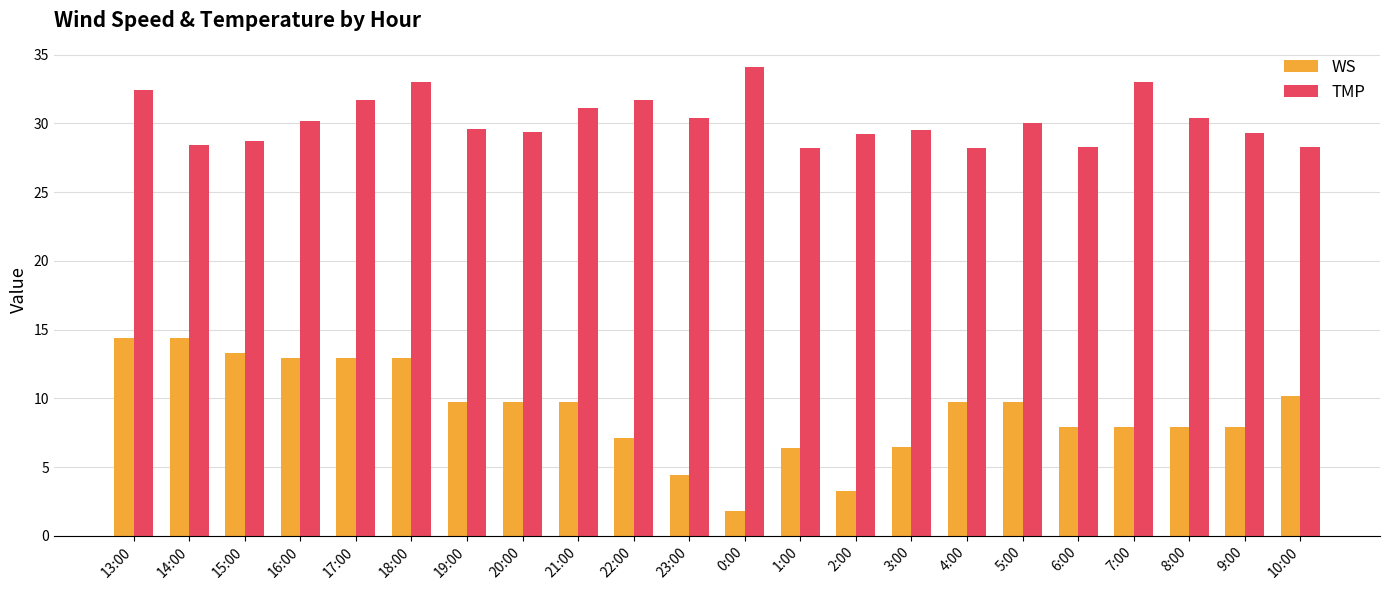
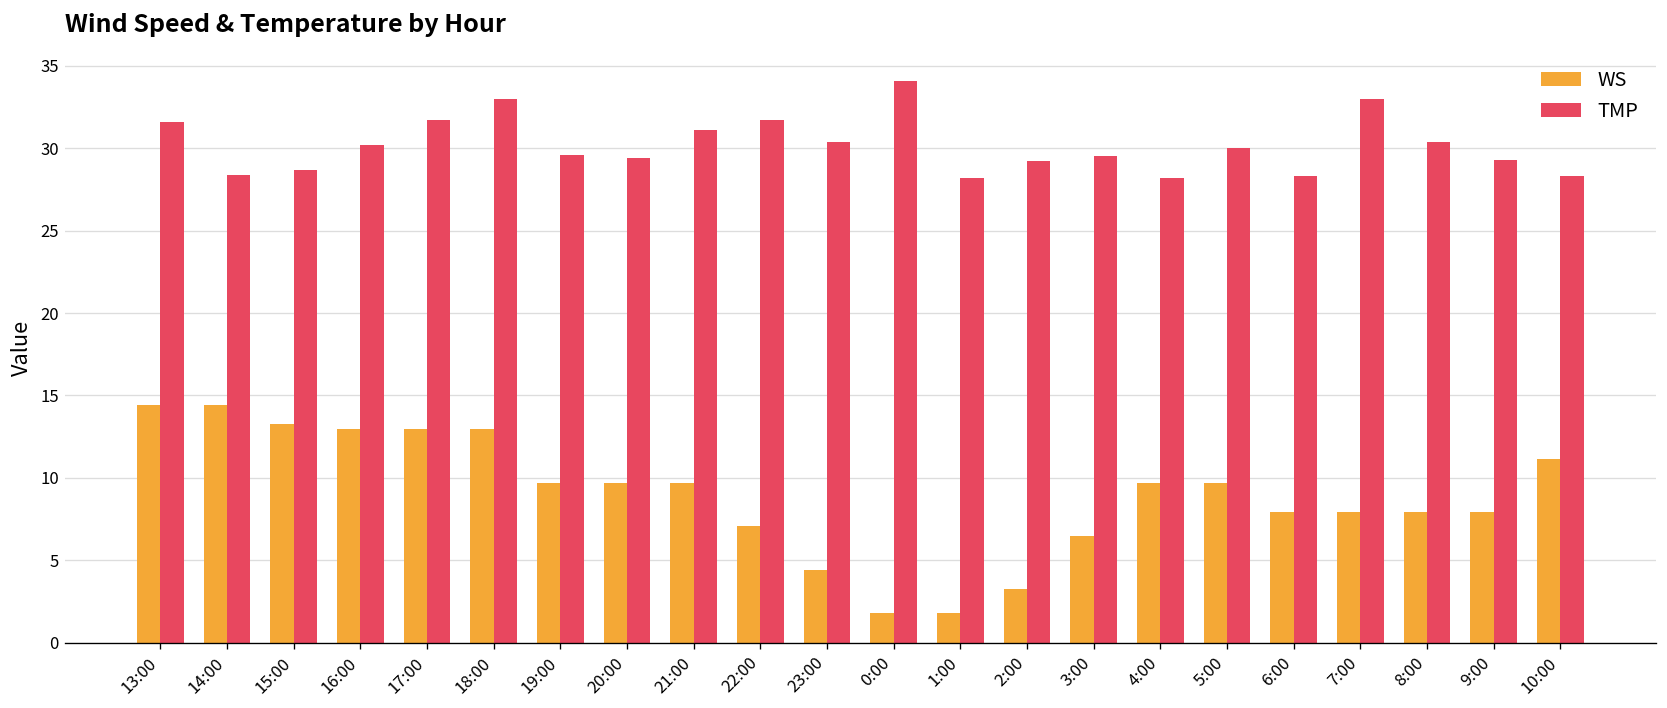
TMP, 13:00: 32.4 -> 31.6
WS, 1:00: 6.4 -> 1.8
WS, 10:00: 10.2 -> 11.2
